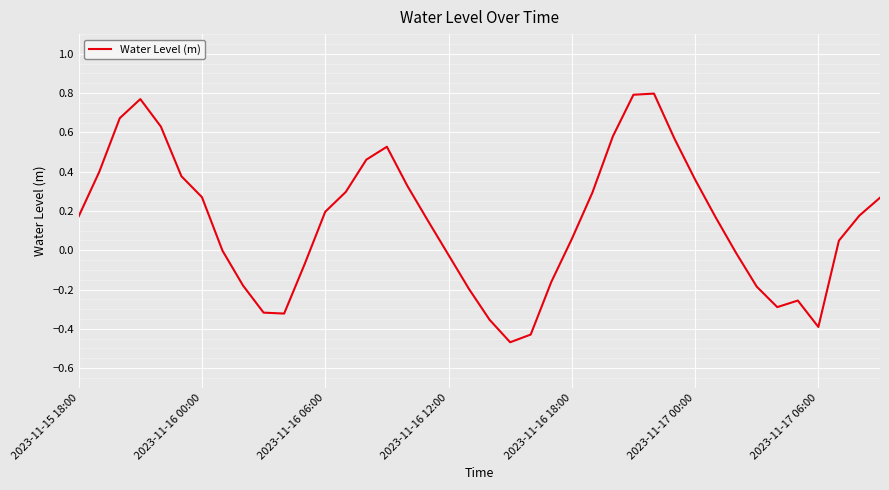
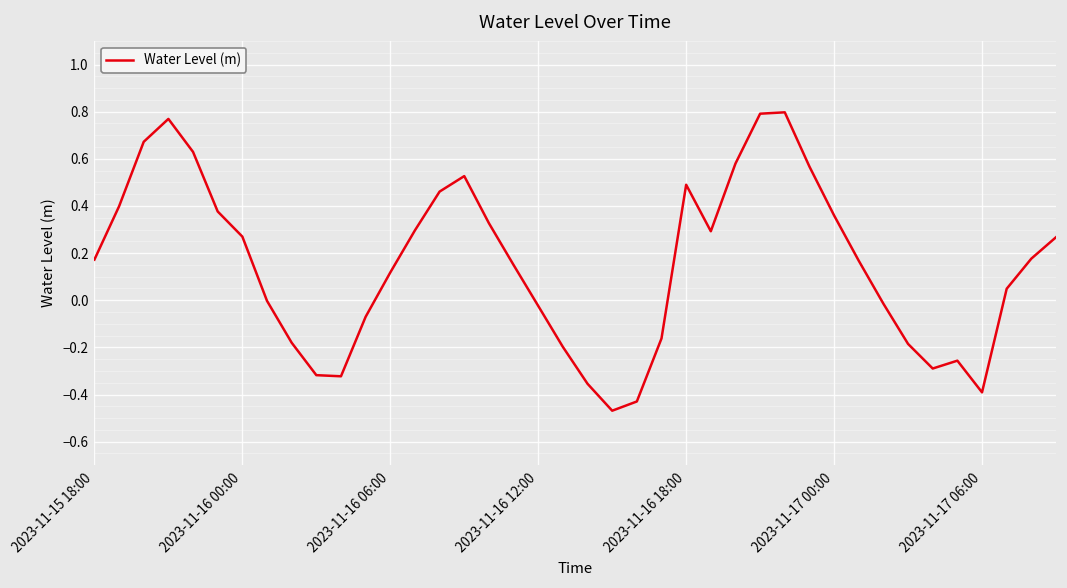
2023-11-16 06:00: 0.20 -> 0.12
2023-11-16 18:00: 0.06 -> 0.49
